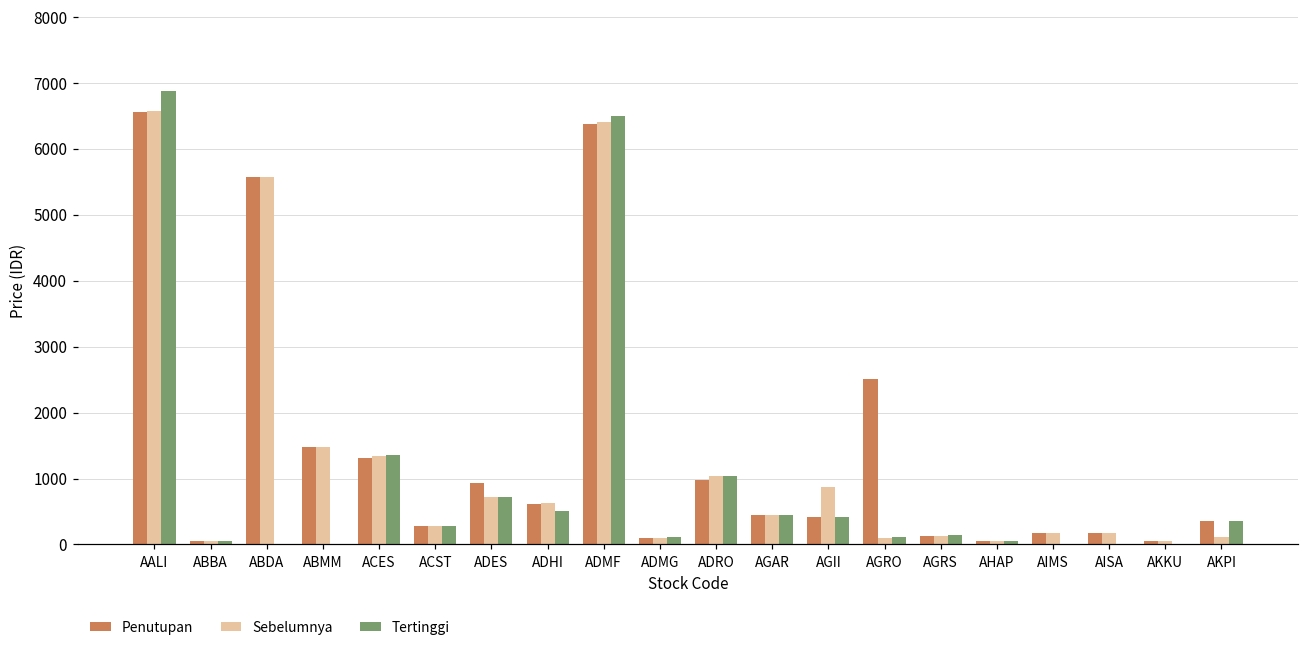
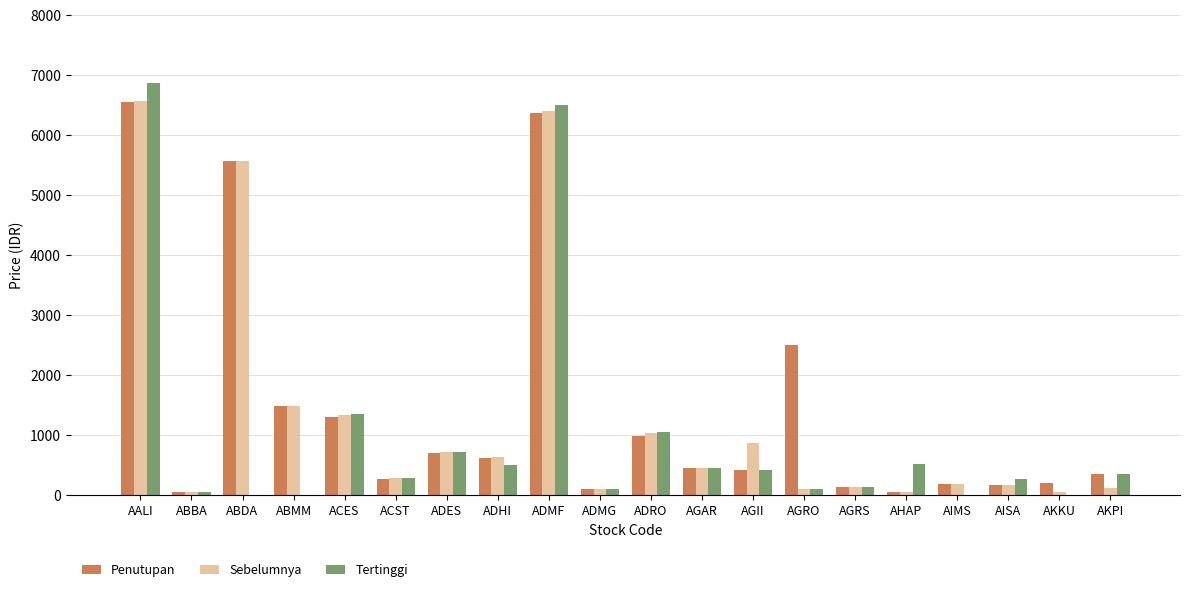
Penutupan, ADES: 900 -> 700
Tertinggi, AHAP: 100 -> 500
Tertinggi, AISA: 0 -> 300
Penutupan, AKKU: 100 -> 200
